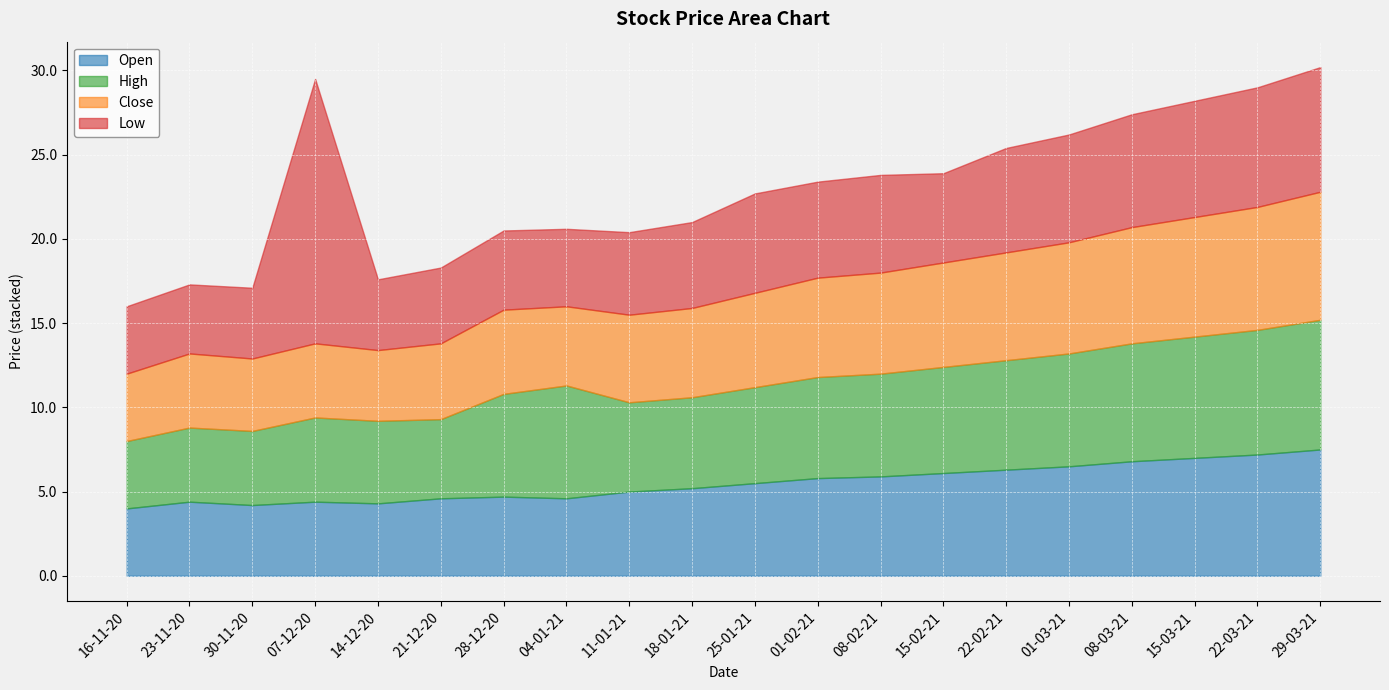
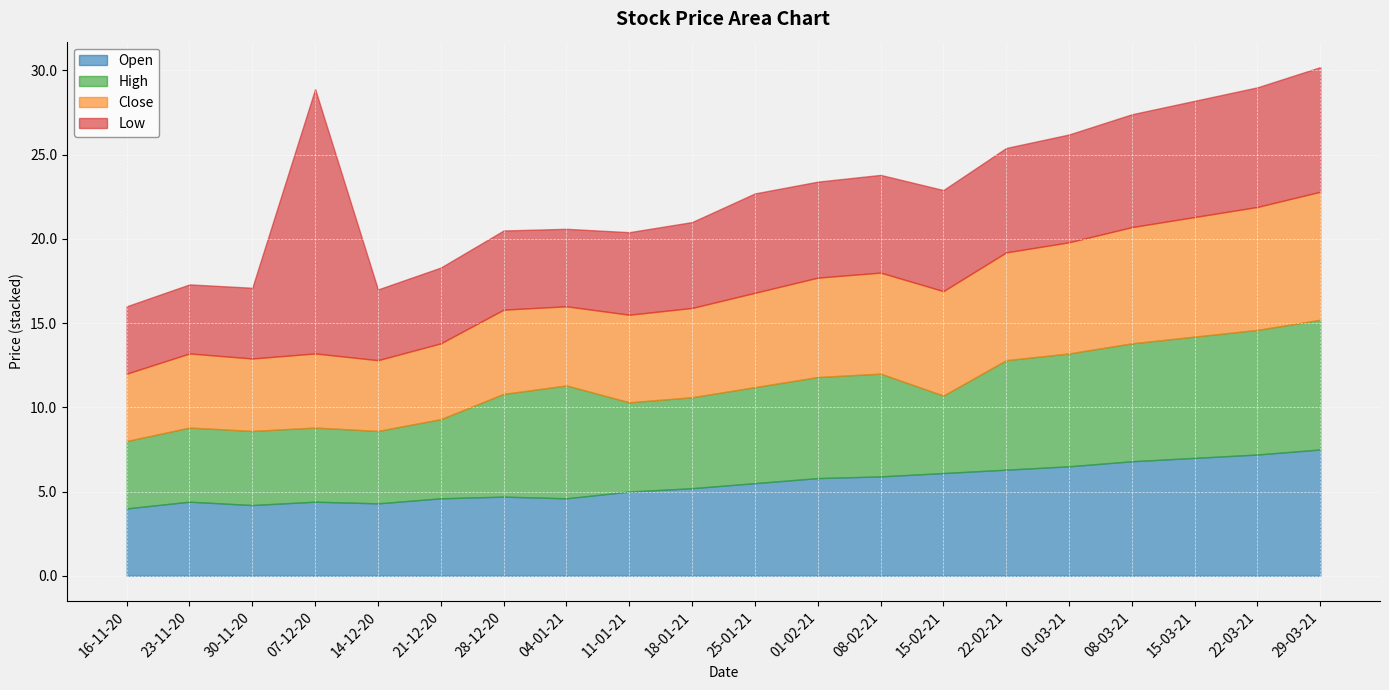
High, 07-12-20: 5.0 -> 4.4
High, 14-12-20: 4.9 -> 4.3
High, 15-02-21: 6.3 -> 4.6
Low, 15-02-21: 5.3 -> 6.0
